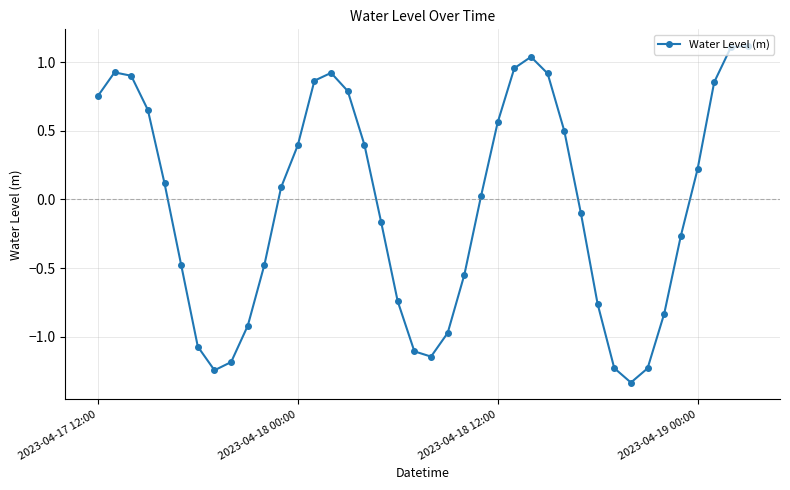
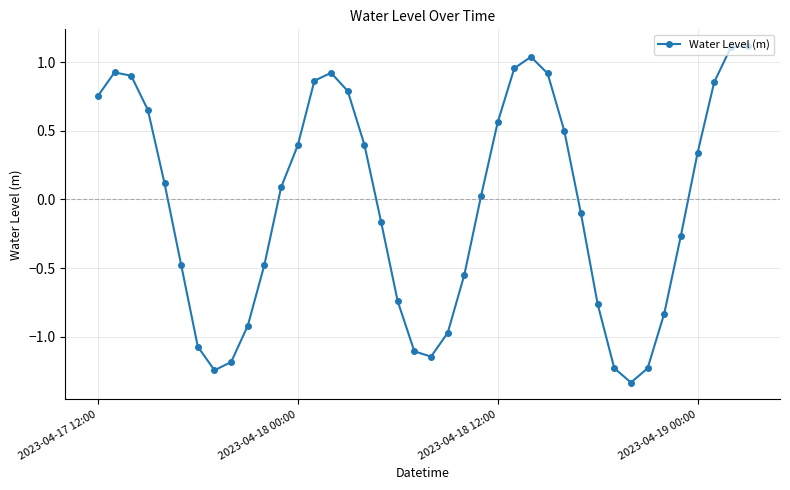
2023-04-19 00:00: 0.22 -> 0.34
